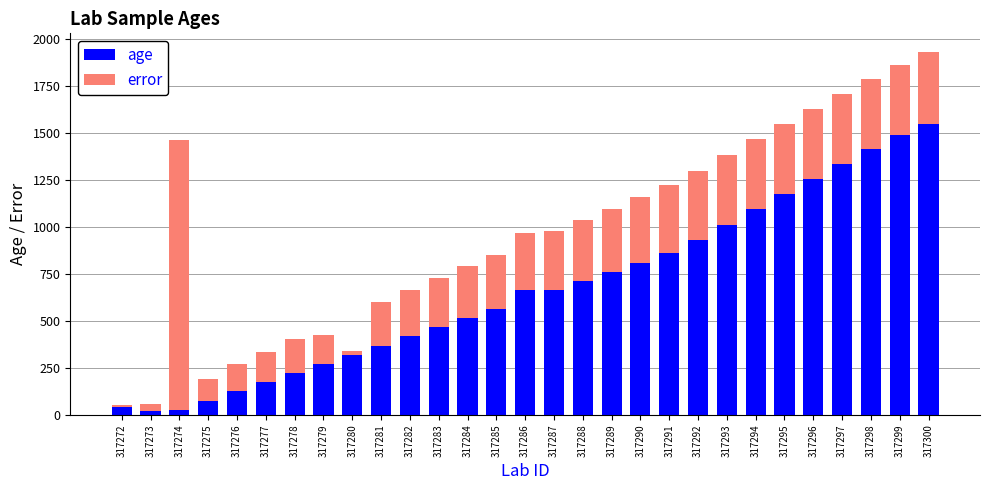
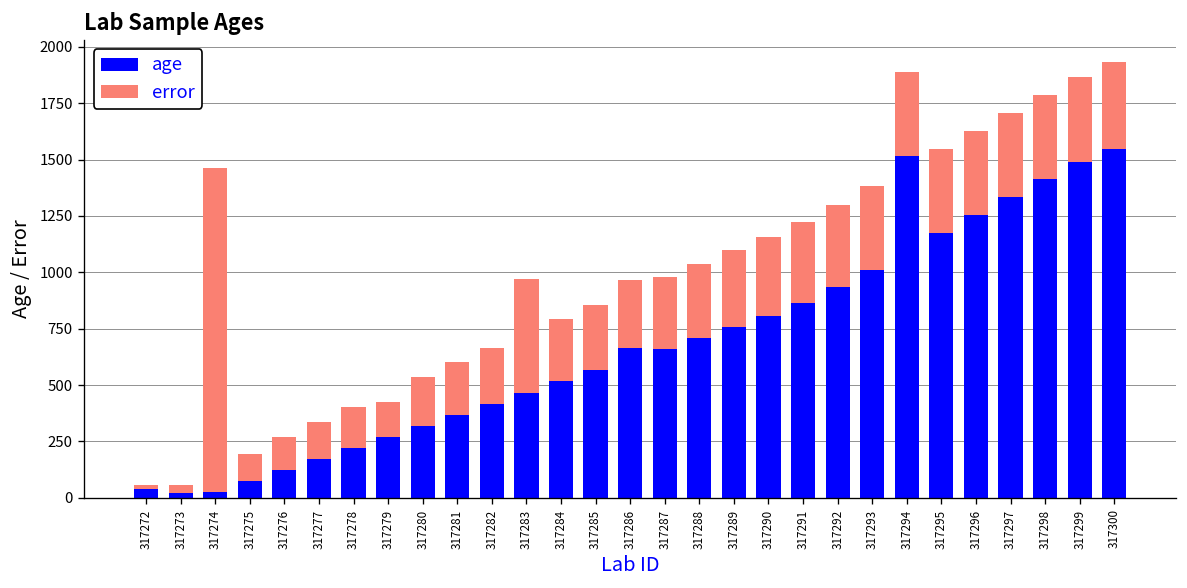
error, 317280: 20 -> 220
error, 317283: 260 -> 500
age, 317294: 1090 -> 1520
